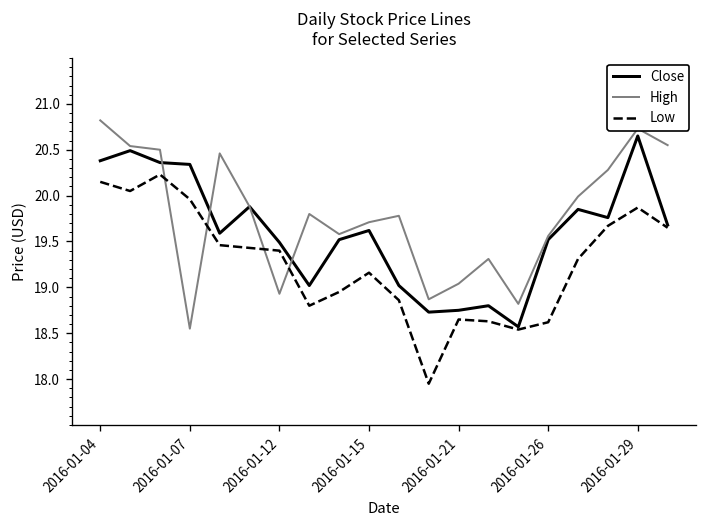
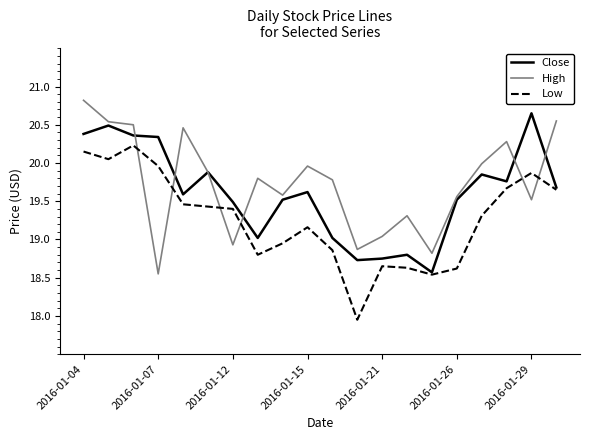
High, 2016-01-15: 19.7 -> 20.0
High, 2016-01-29: 20.7 -> 19.5
